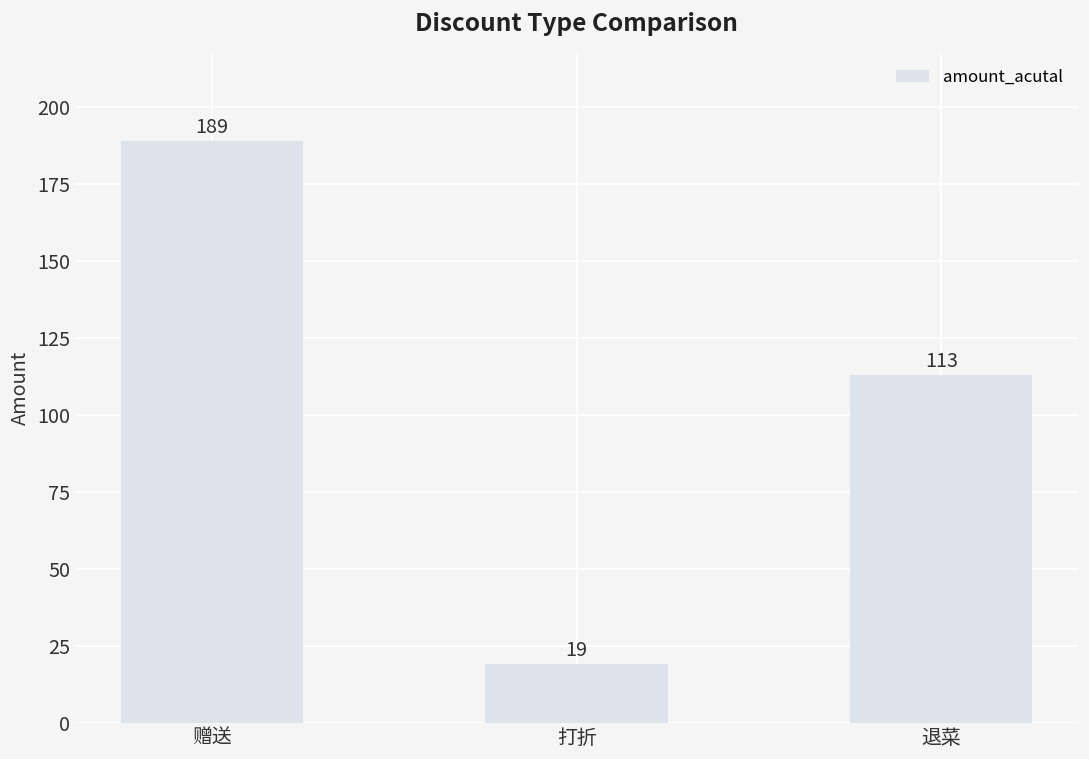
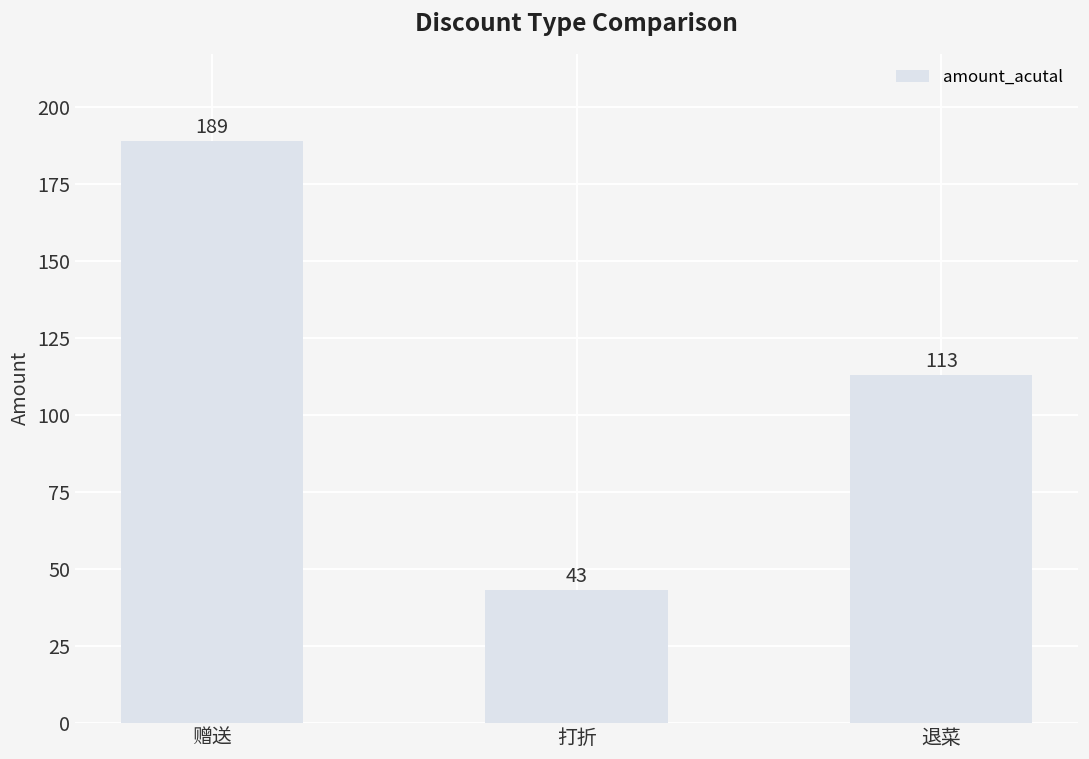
打折: 19 -> 43
